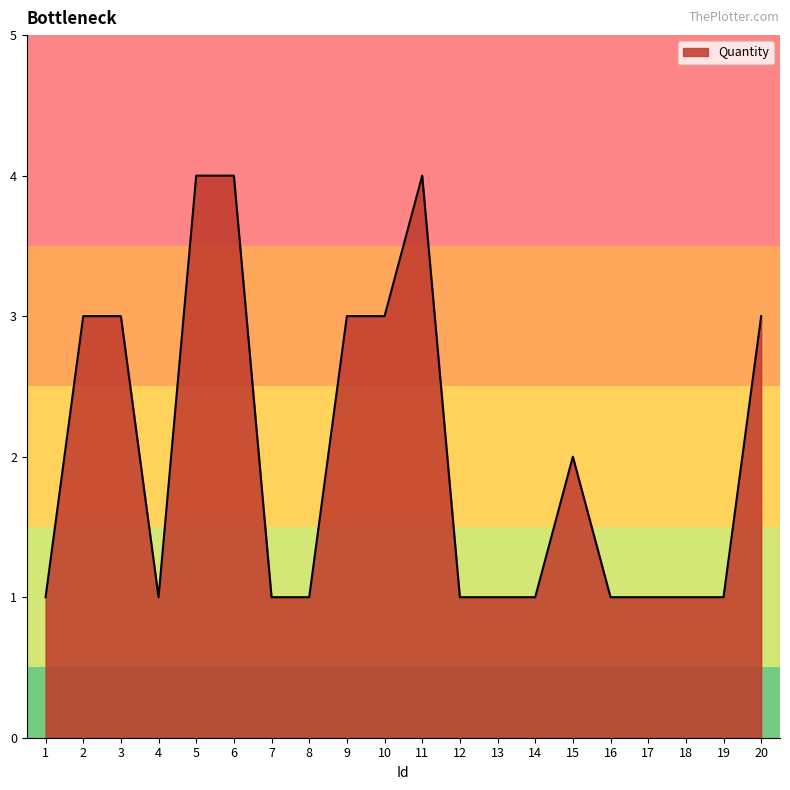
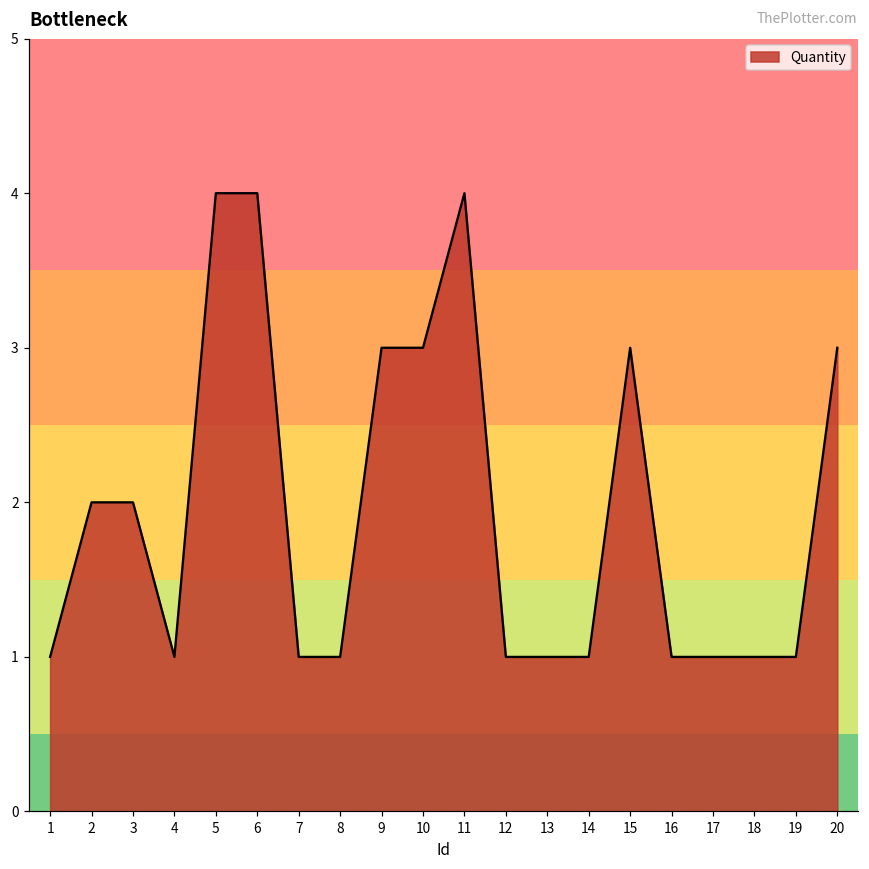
2: 3 -> 2
3: 3 -> 2
15: 2 -> 3
